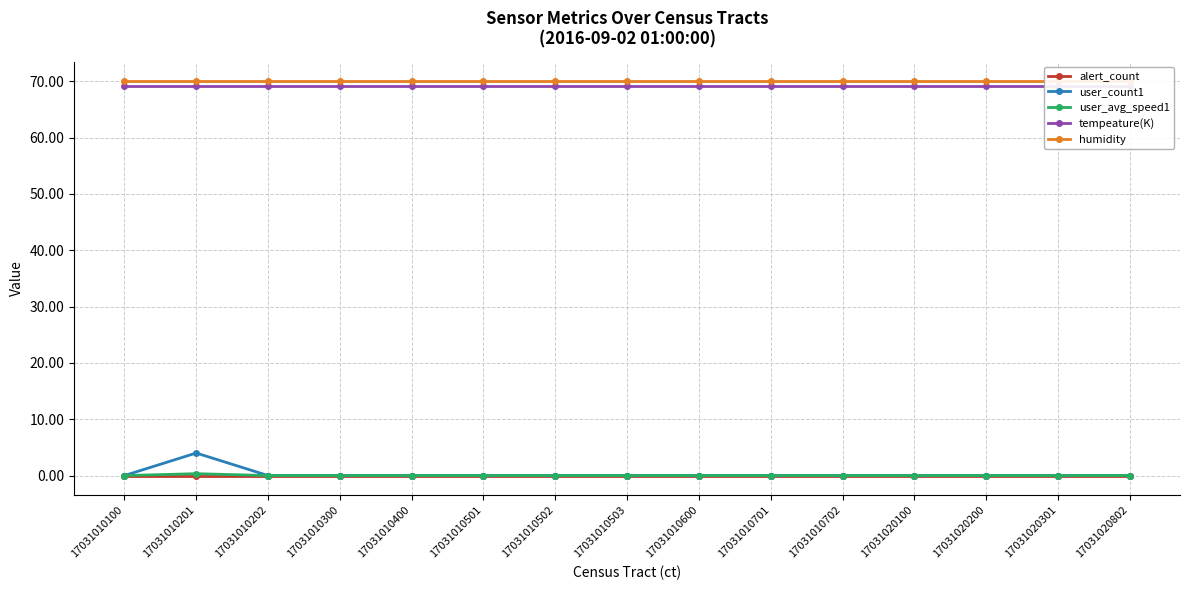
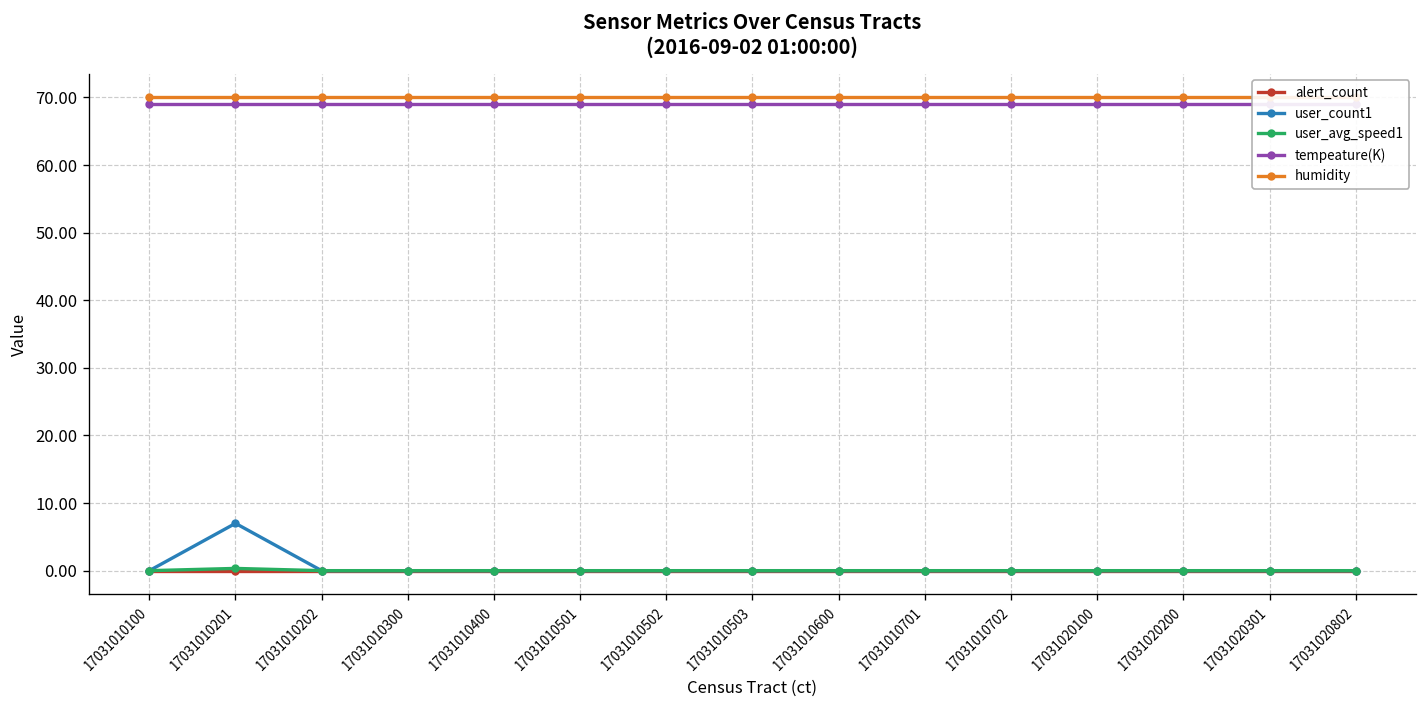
user_count1, 17031010201: 4 -> 7
